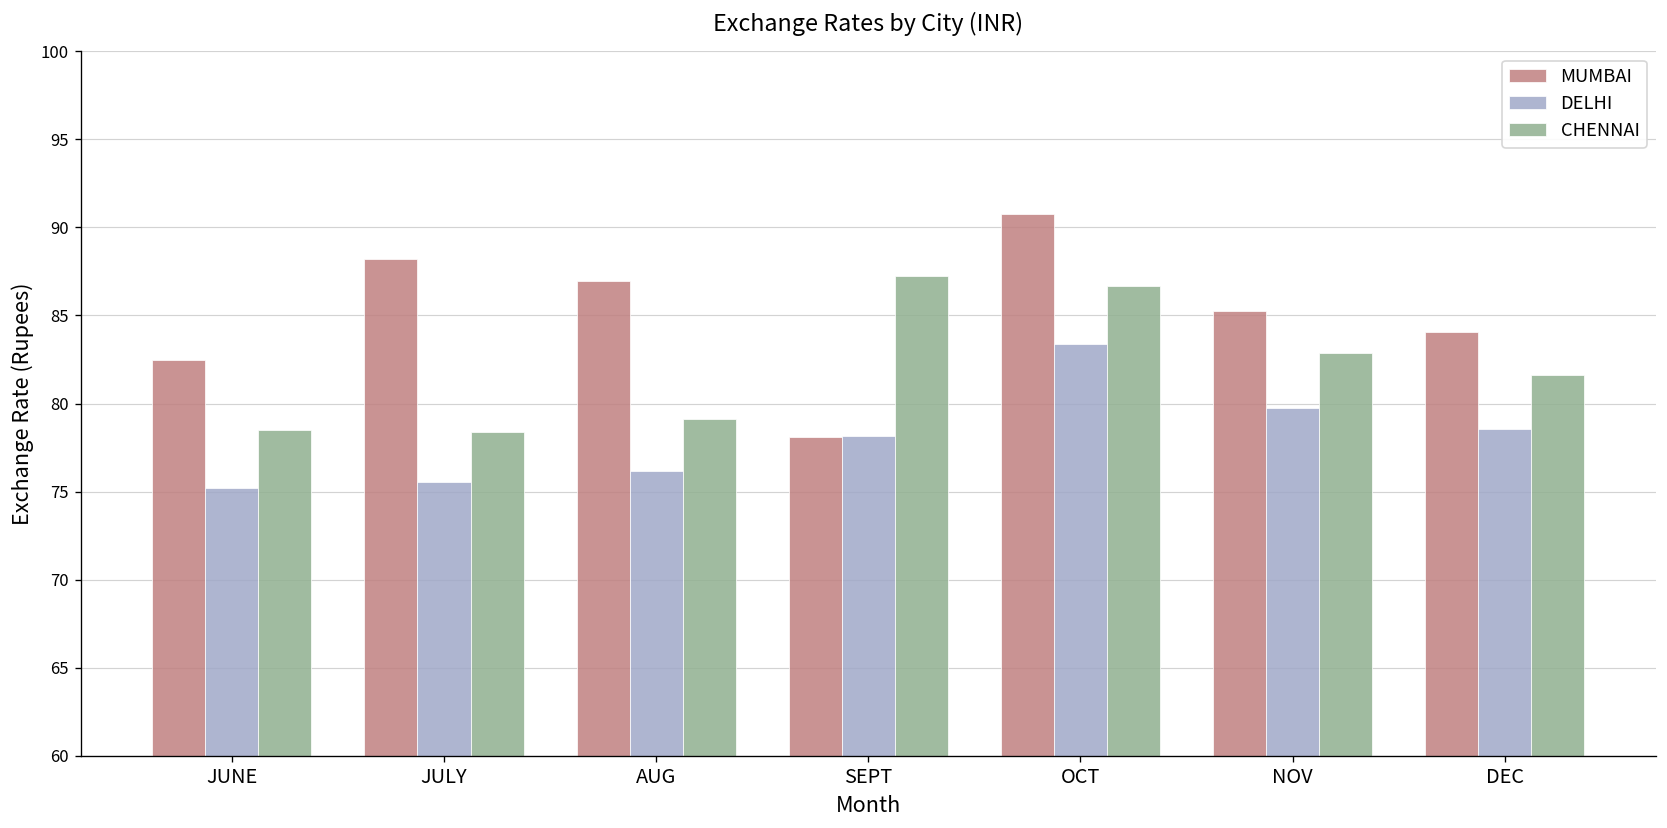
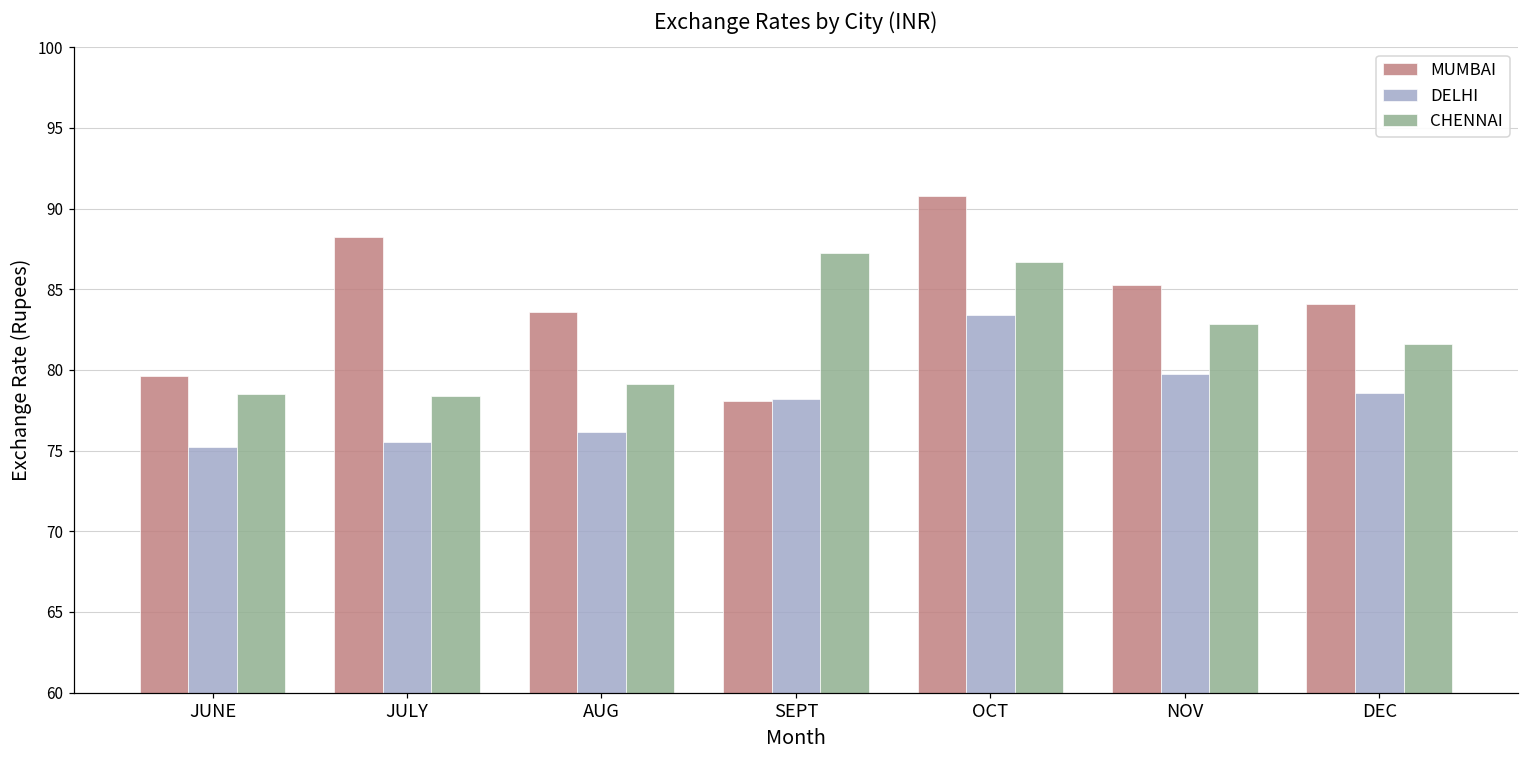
MUMBAI, JUNE: 82.5 -> 79.6
MUMBAI, AUG: 87.0 -> 83.6
